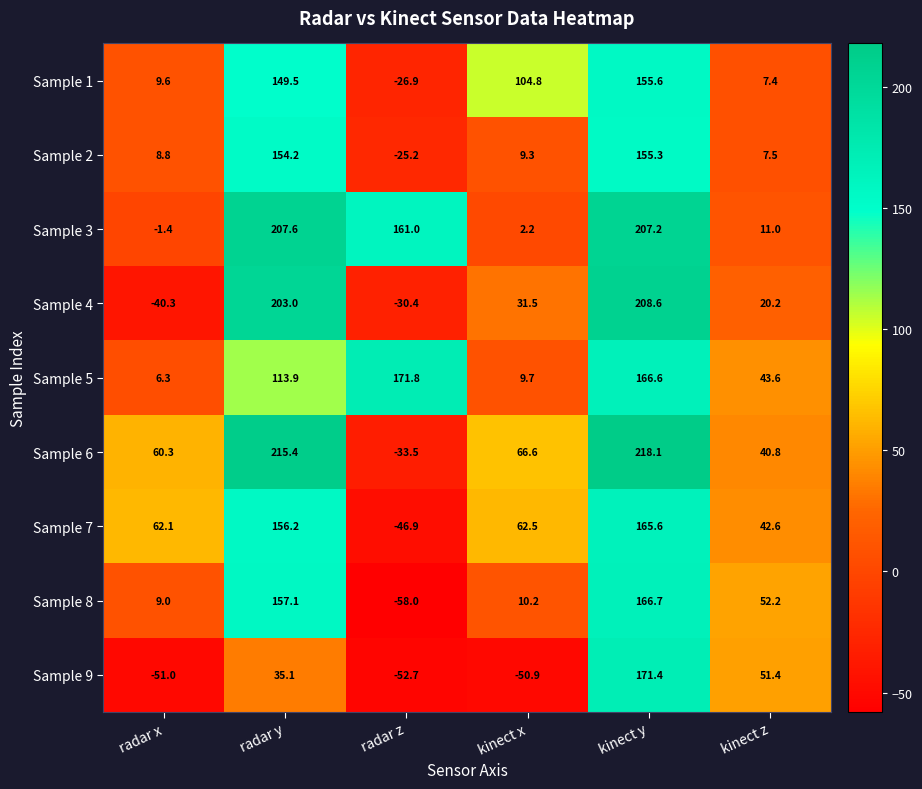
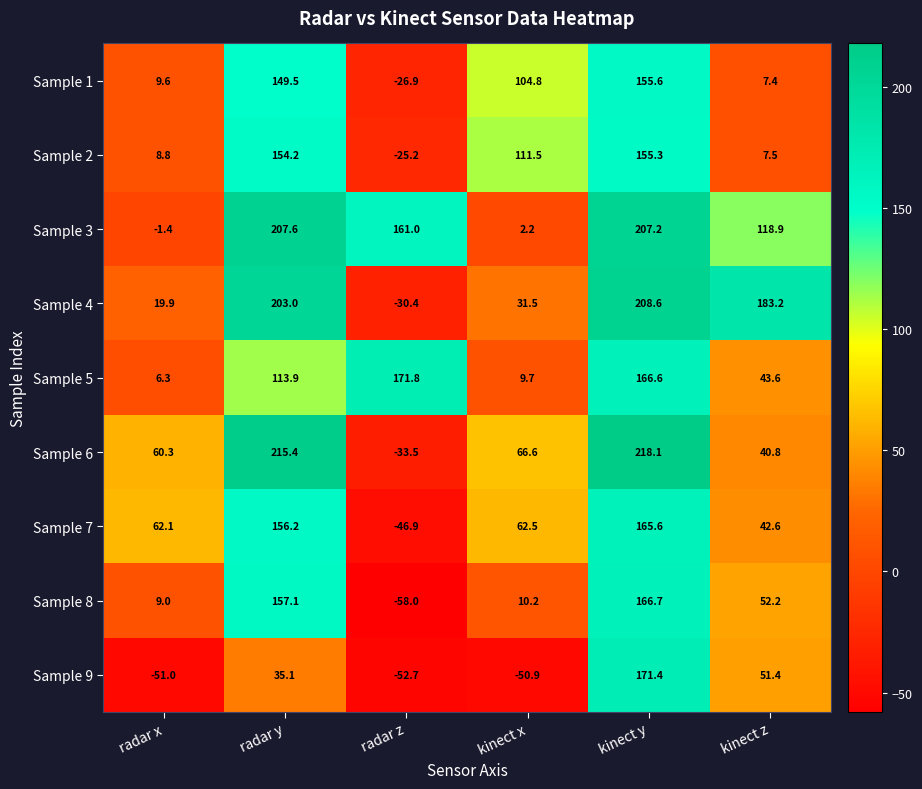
Sample 2, kinect x: 9.3 -> 111.5
Sample 3, kinect z: 11.0 -> 118.9
Sample 4, radar x: -40.3 -> 19.9
Sample 4, kinect z: 20.2 -> 183.2
